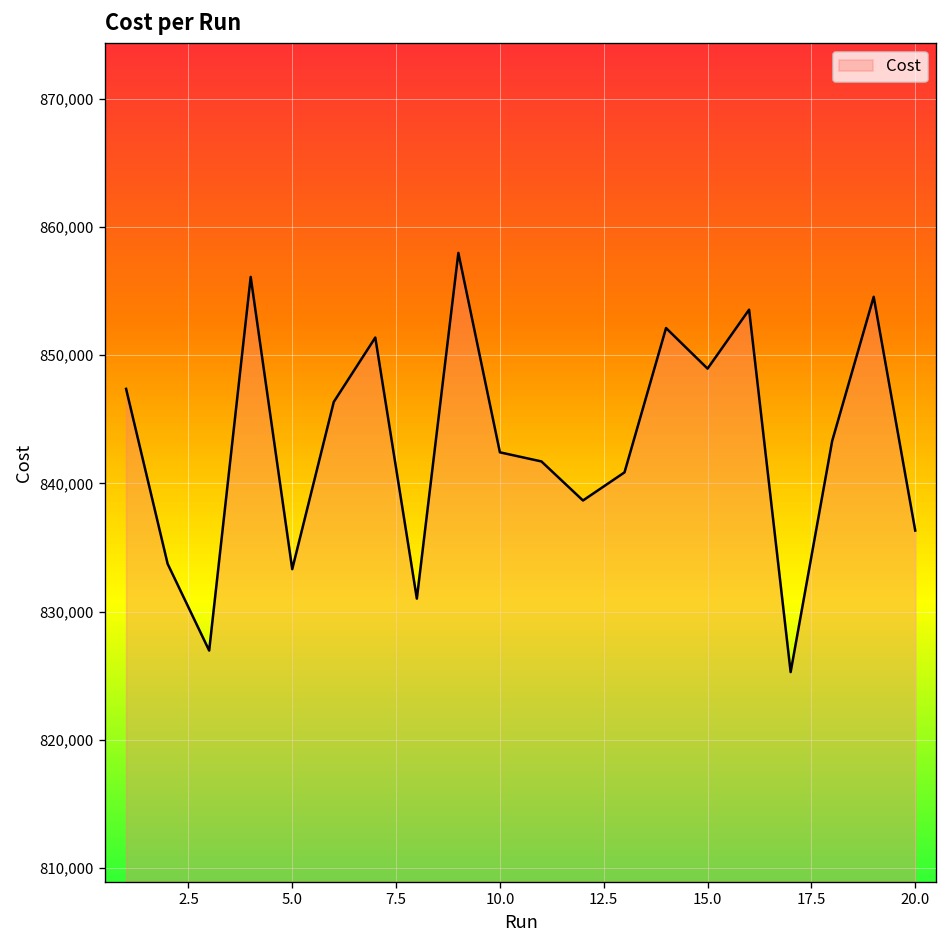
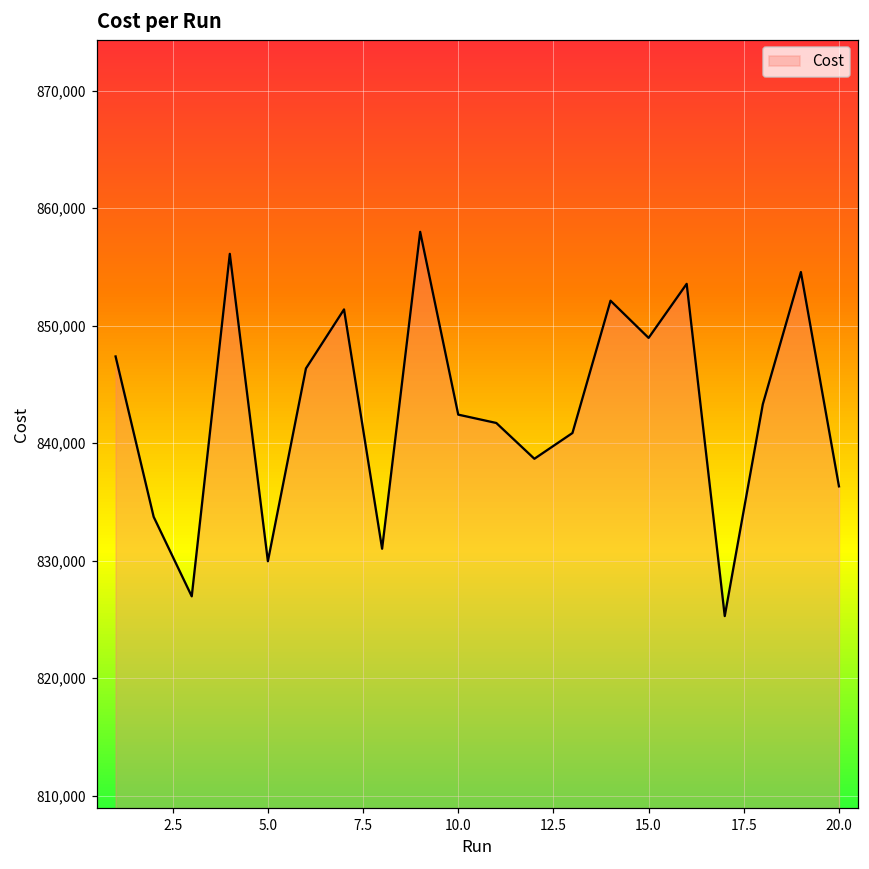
5.0: 833,300 -> 829,900
